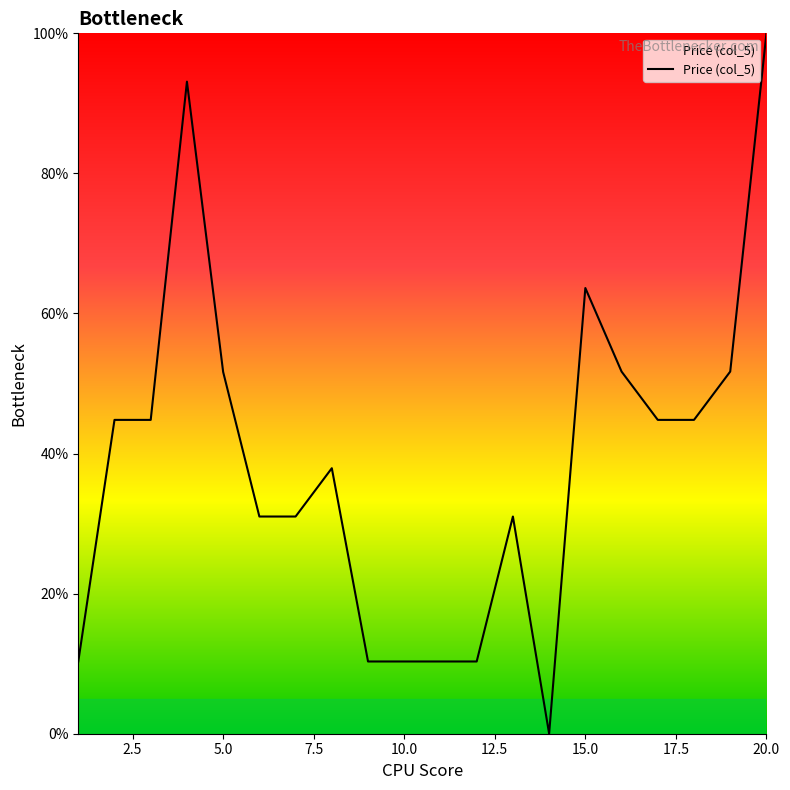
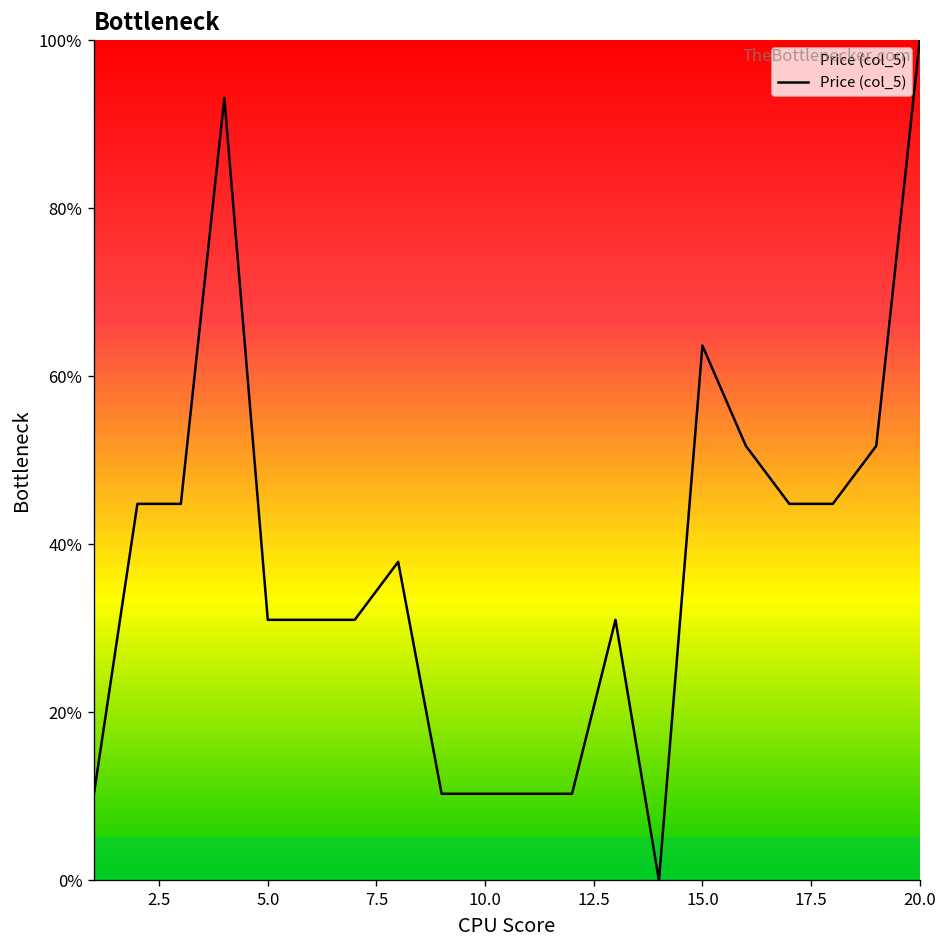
5.0: 52% -> 31%
